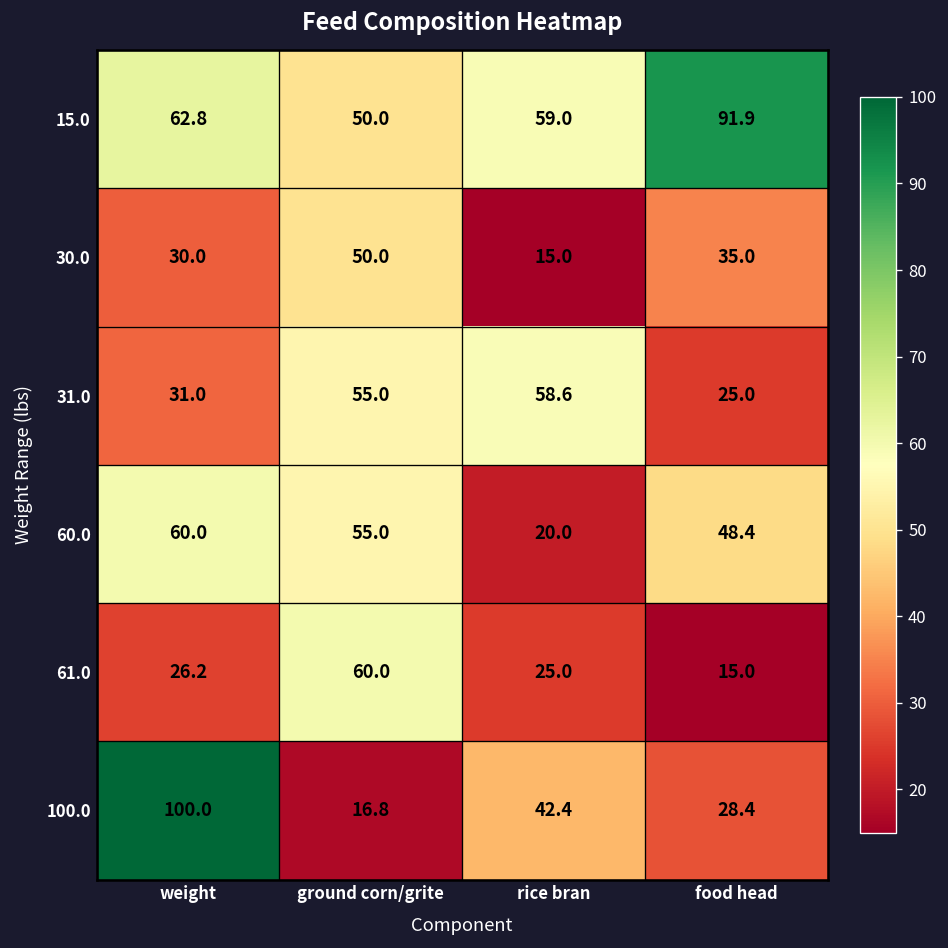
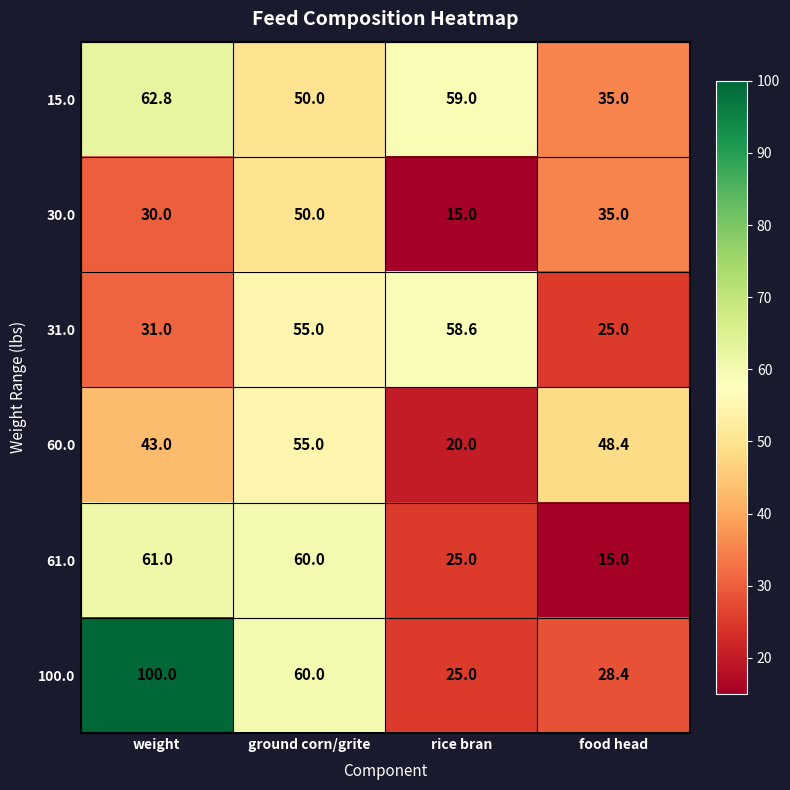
15.0, food head: 91.9 -> 35.0
60.0, weight: 60.0 -> 43.0
61.0, weight: 26.2 -> 61.0
100.0, ground corn/grite: 16.8 -> 60.0
100.0, rice bran: 42.4 -> 25.0
